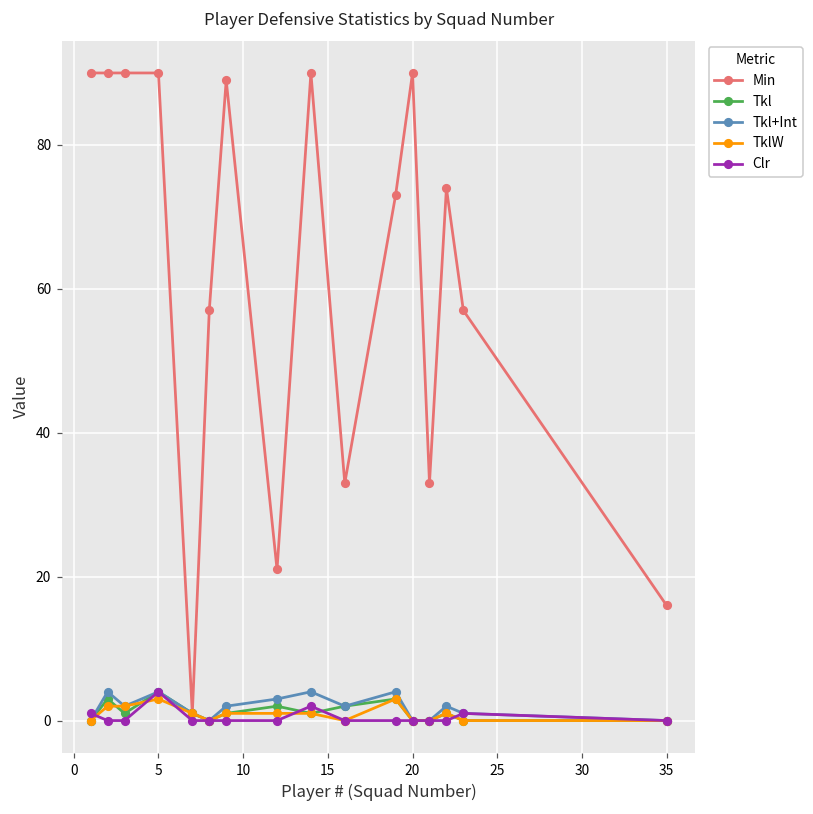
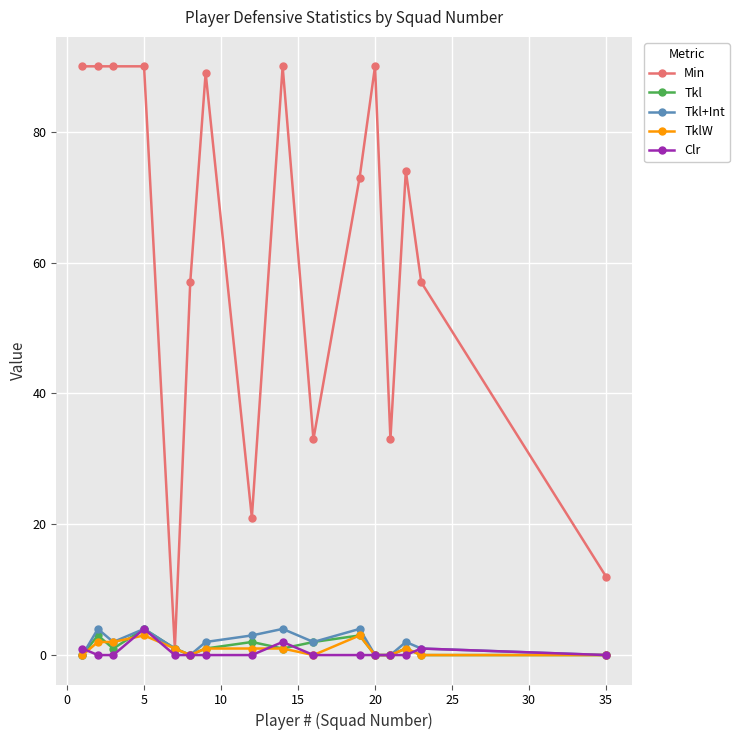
Min, 35: 16 -> 12
